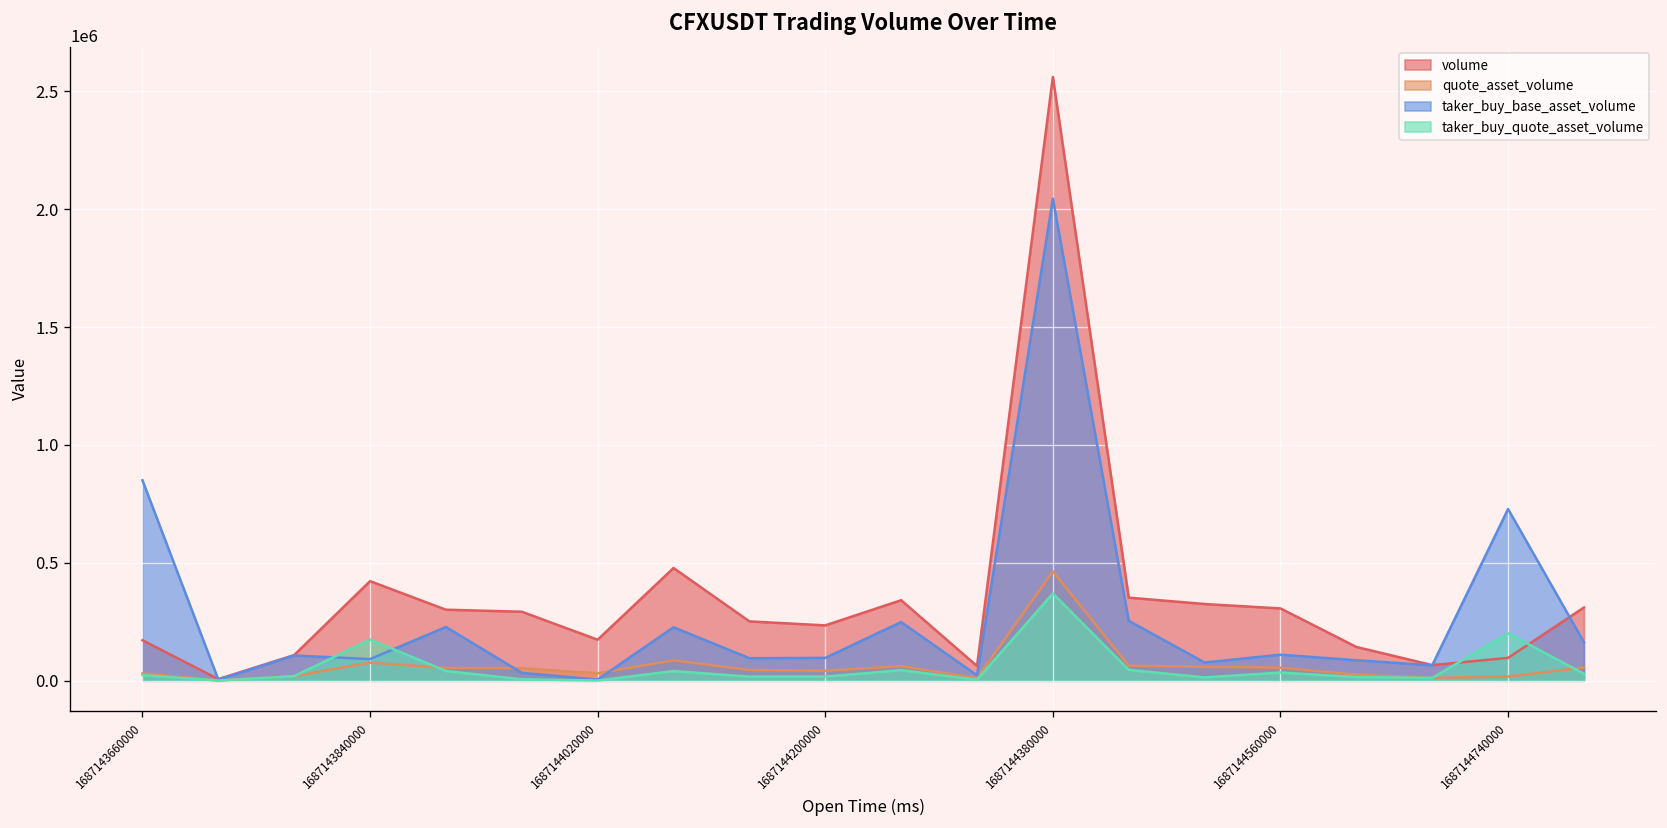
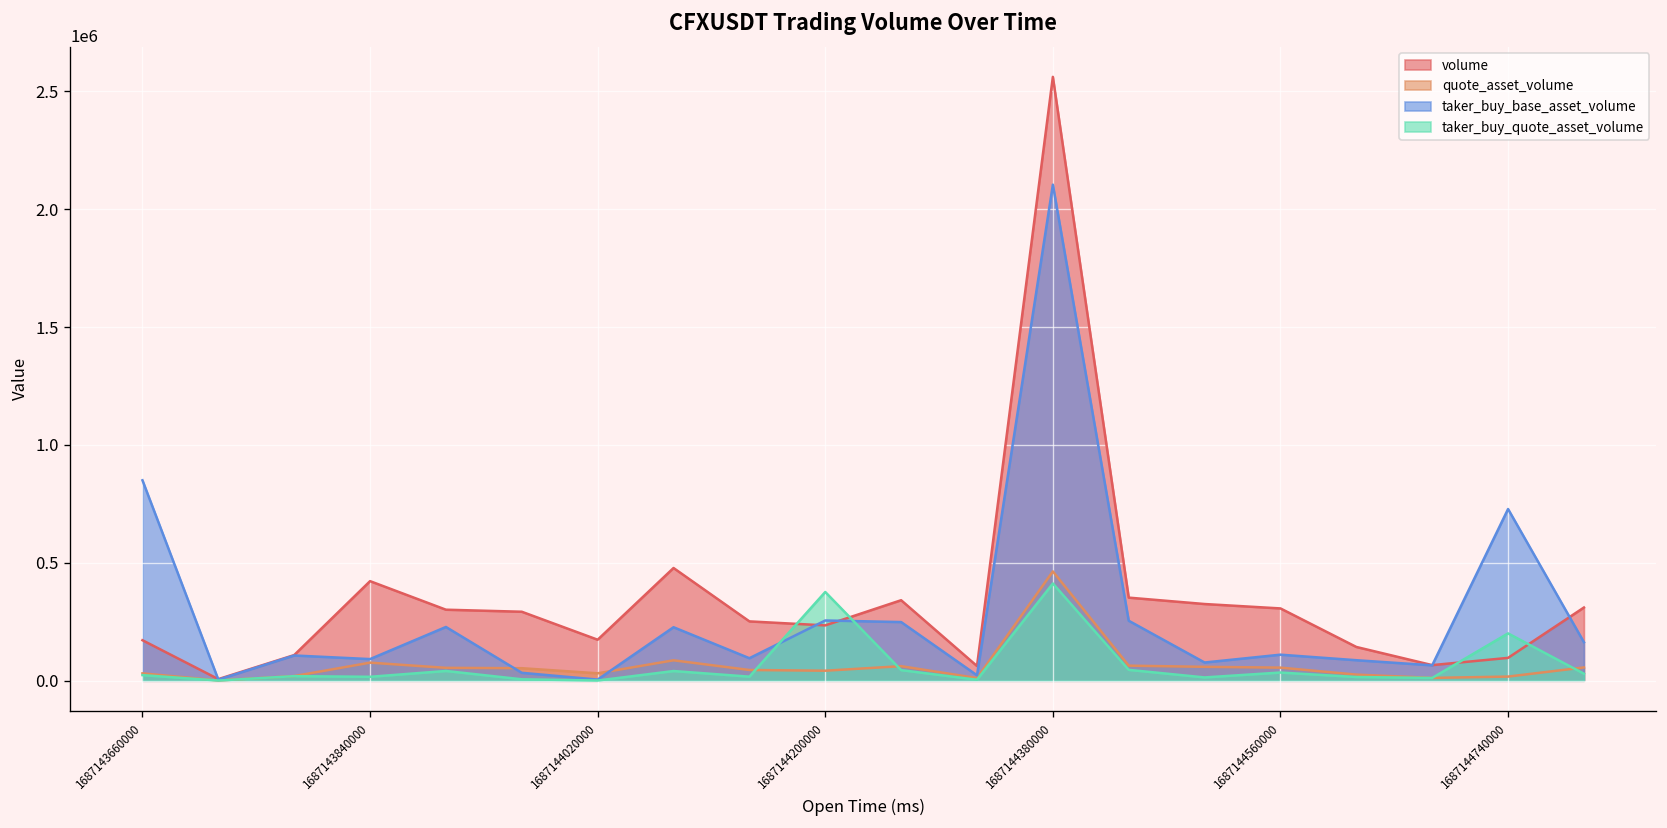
taker_buy_quote_asset_volume, 1687143840000: 170000 -> 20000
taker_buy_base_asset_volume, 1687144200000: 100000 -> 260000
taker_buy_quote_asset_volume, 1687144200000: 20000 -> 380000
taker_buy_base_asset_volume, 1687144380000: 2040000 -> 2100000
taker_buy_quote_asset_volume, 1687144380000: 370000 -> 410000
